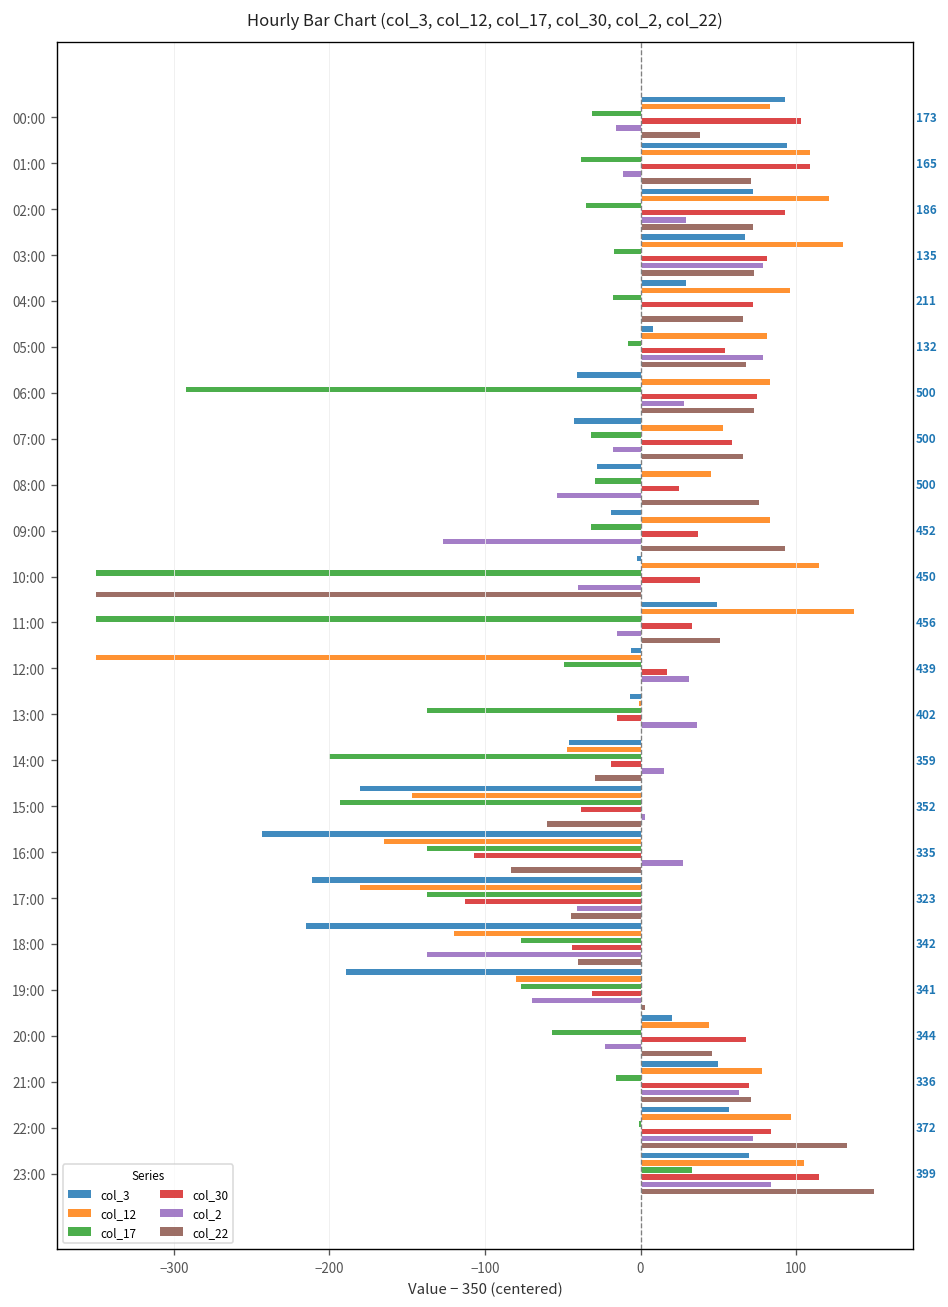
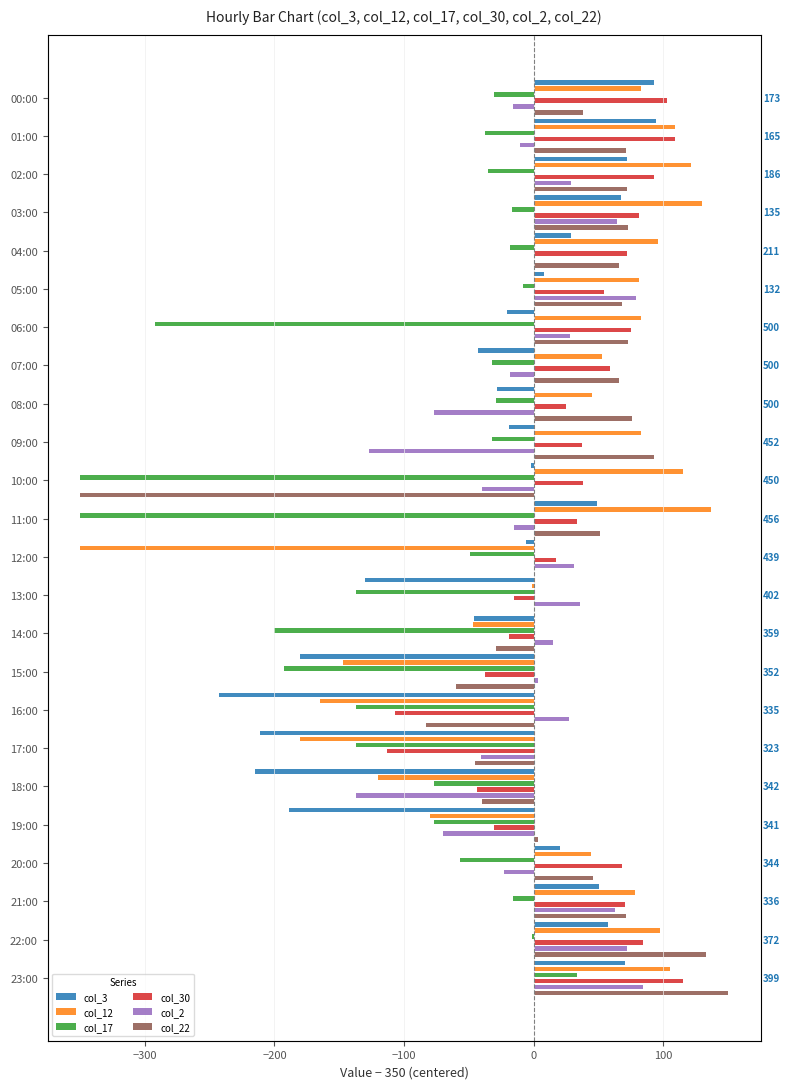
col_2, 03:00: 79 -> 64
col_3, 06:00: -41 -> -21
col_2, 08:00: -54 -> -77
col_3, 13:00: -7 -> -130
